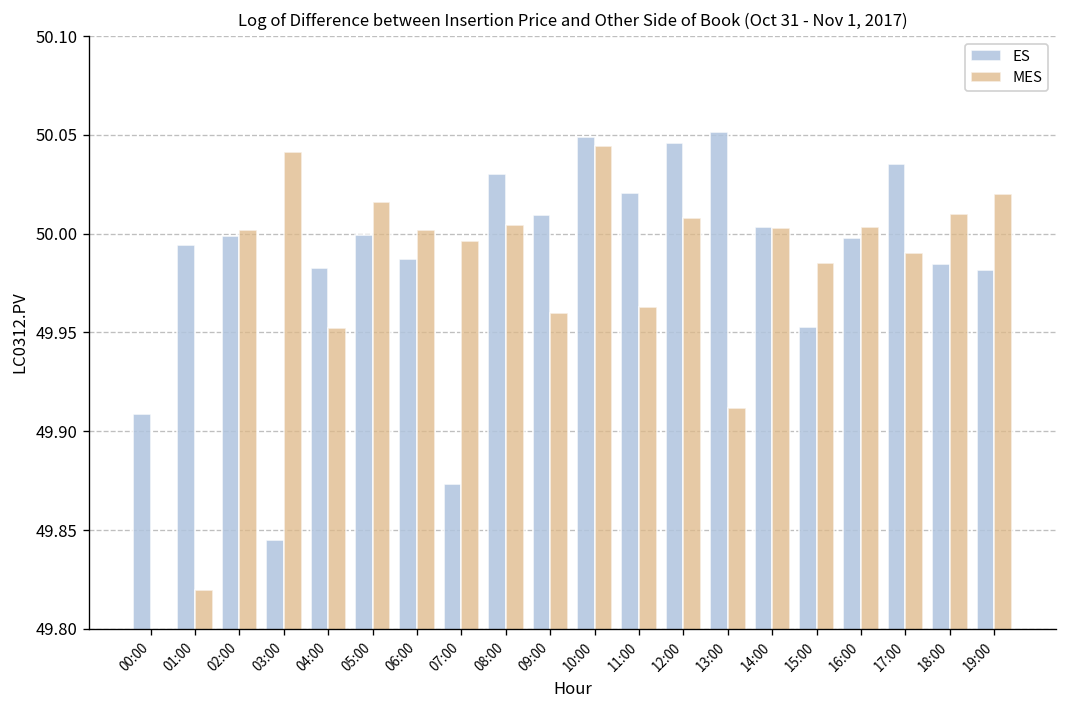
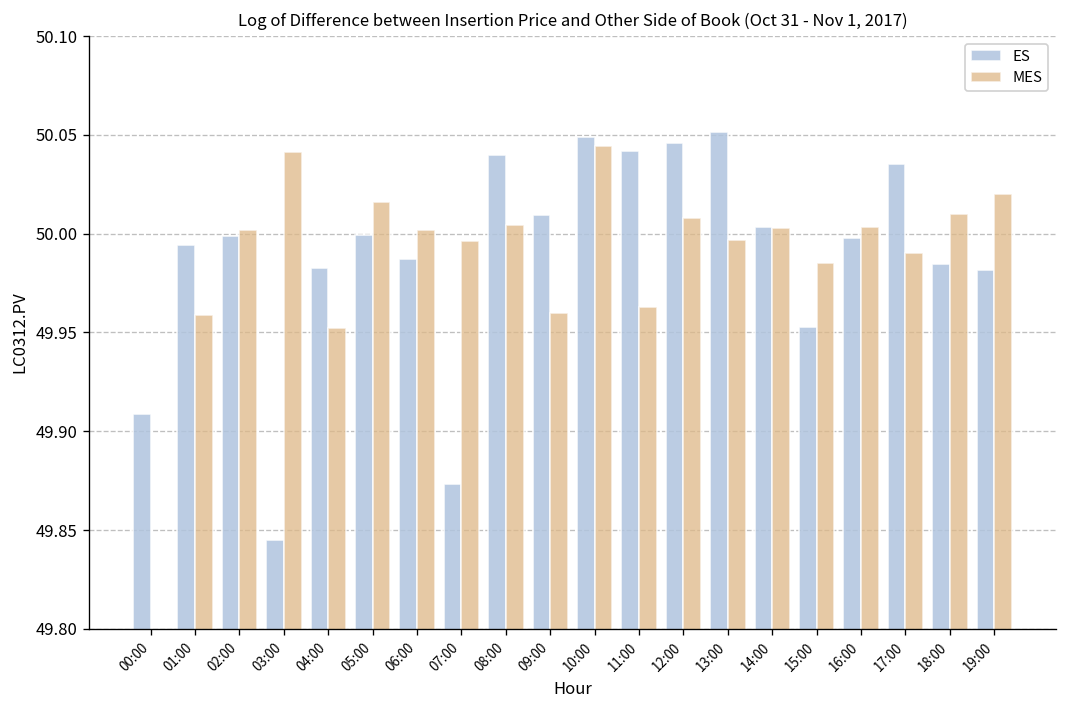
MES, 01:00: 49.819 -> 49.959
ES, 08:00: 50.030 -> 50.040
ES, 11:00: 50.020 -> 50.042
MES, 13:00: 49.912 -> 49.997
